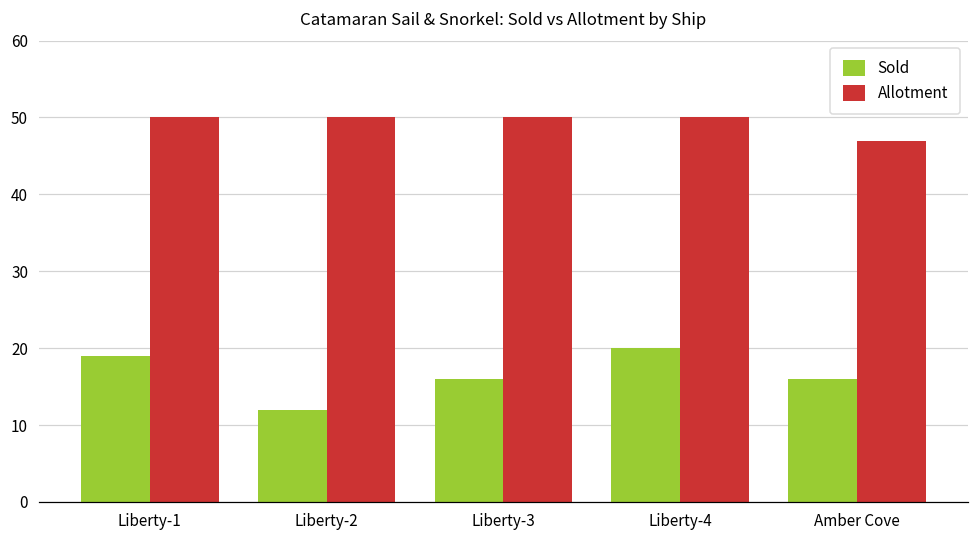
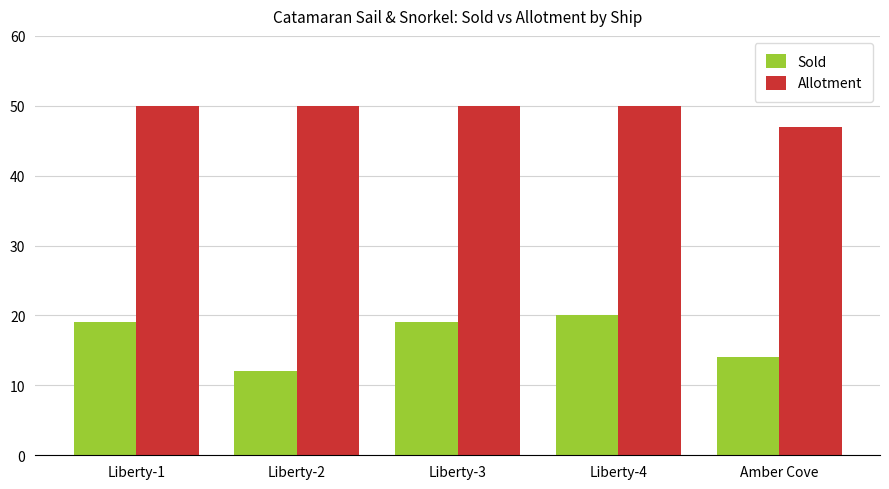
Sold, Liberty-3: 16 -> 19
Sold, Amber Cove: 16 -> 14
